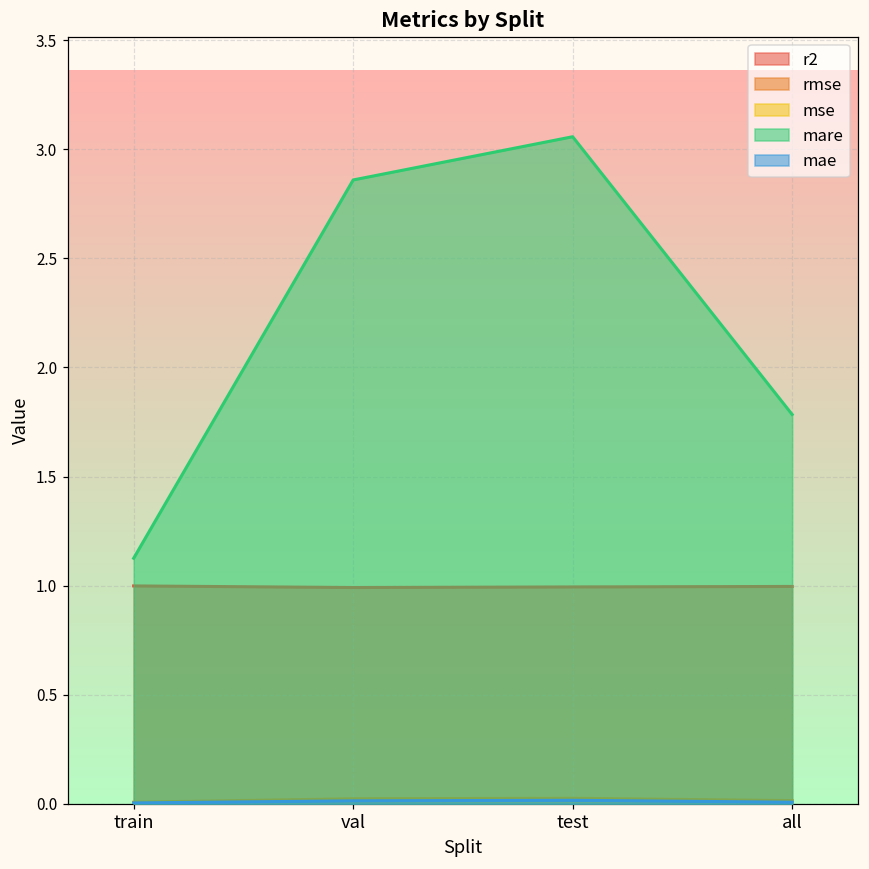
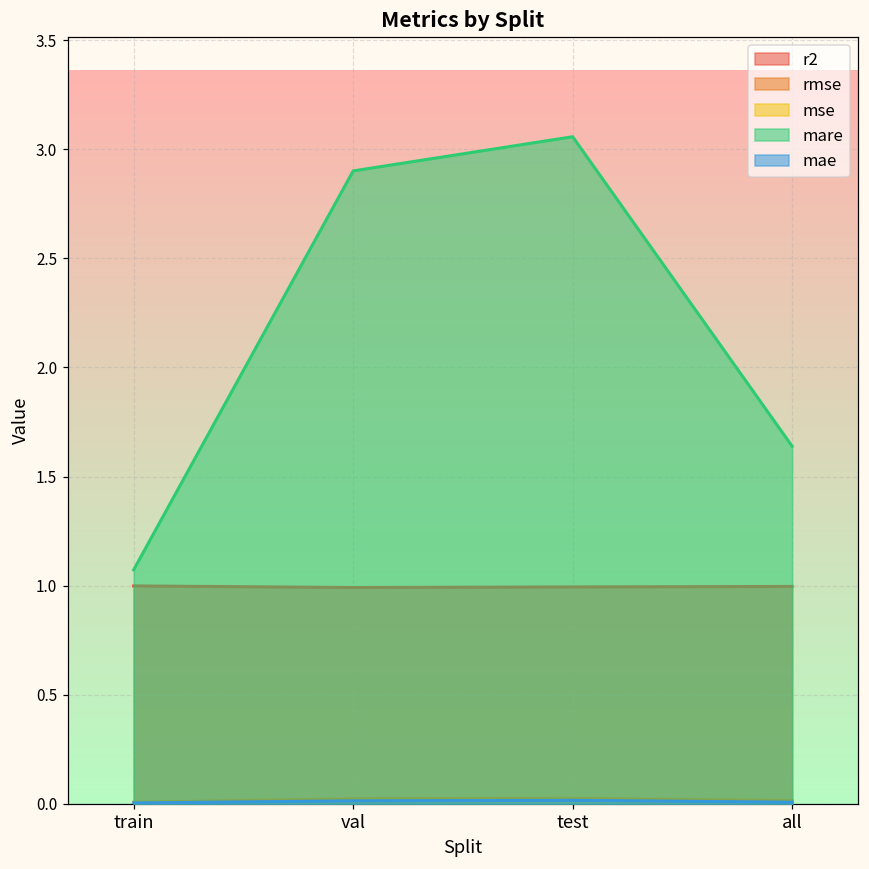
mare, train: 1.13 -> 1.07
mare, val: 2.86 -> 2.90
mare, all: 1.78 -> 1.64
